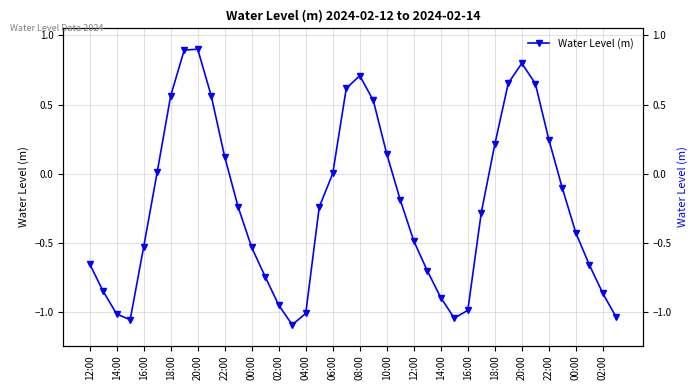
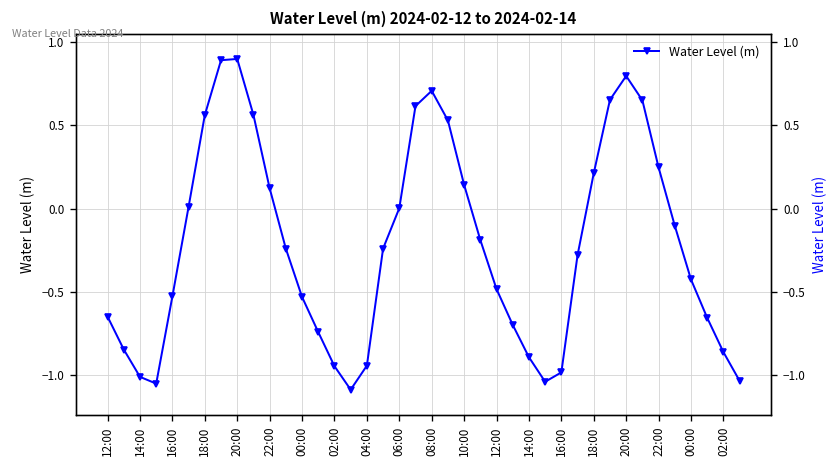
04:00: -1.01 -> -0.94
